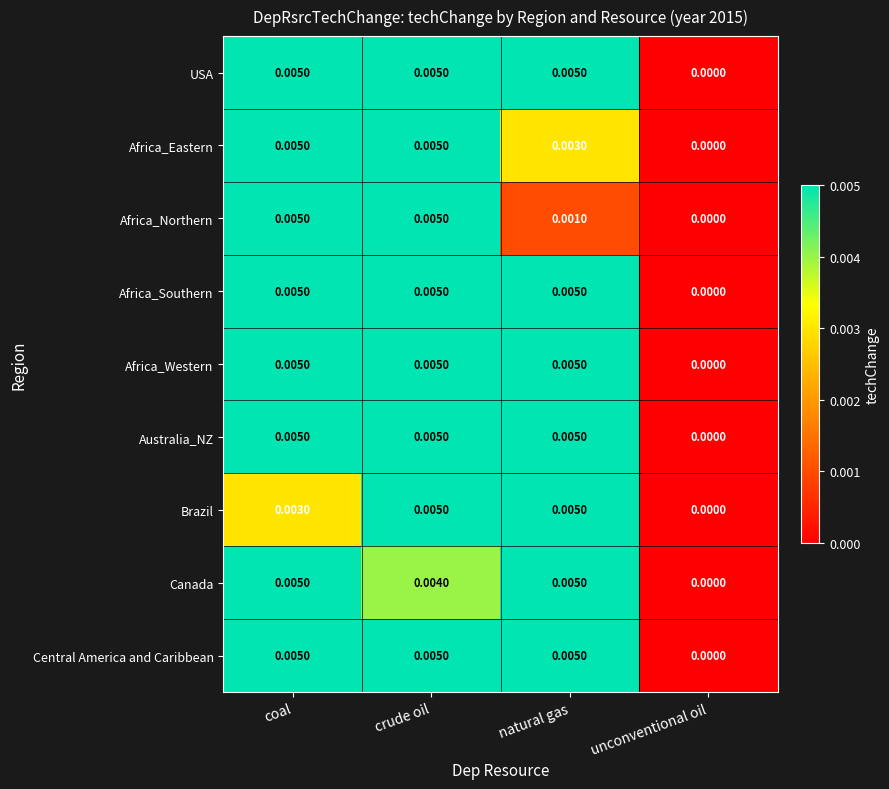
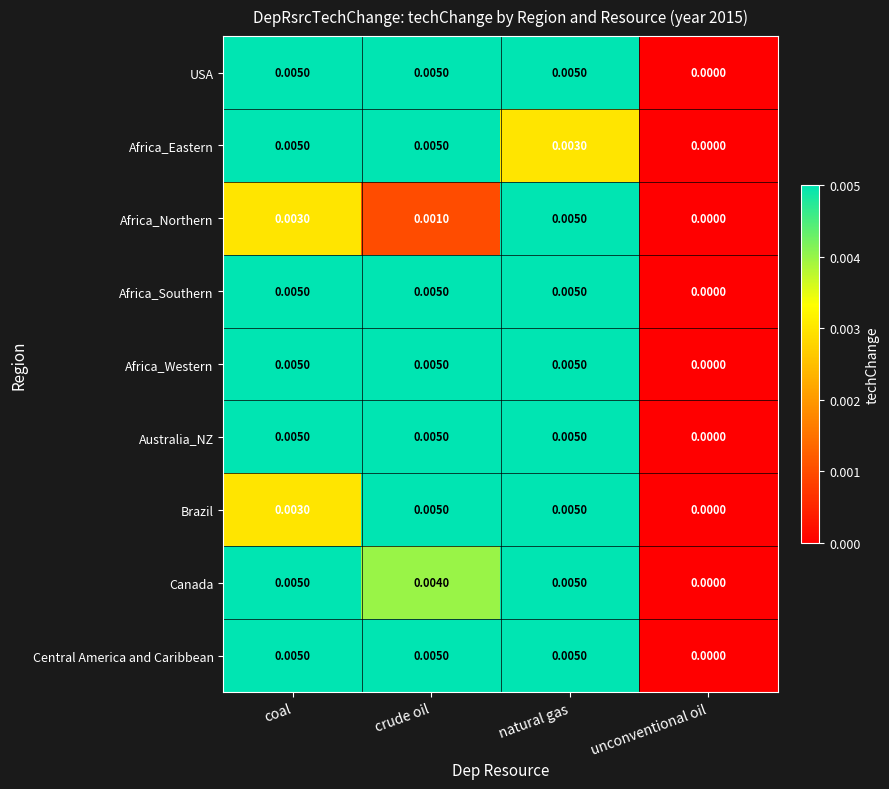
Africa_Northern, coal: 0.0050 -> 0.0030
Africa_Northern, crude oil: 0.0050 -> 0.0010
Africa_Northern, natural gas: 0.0010 -> 0.0050
